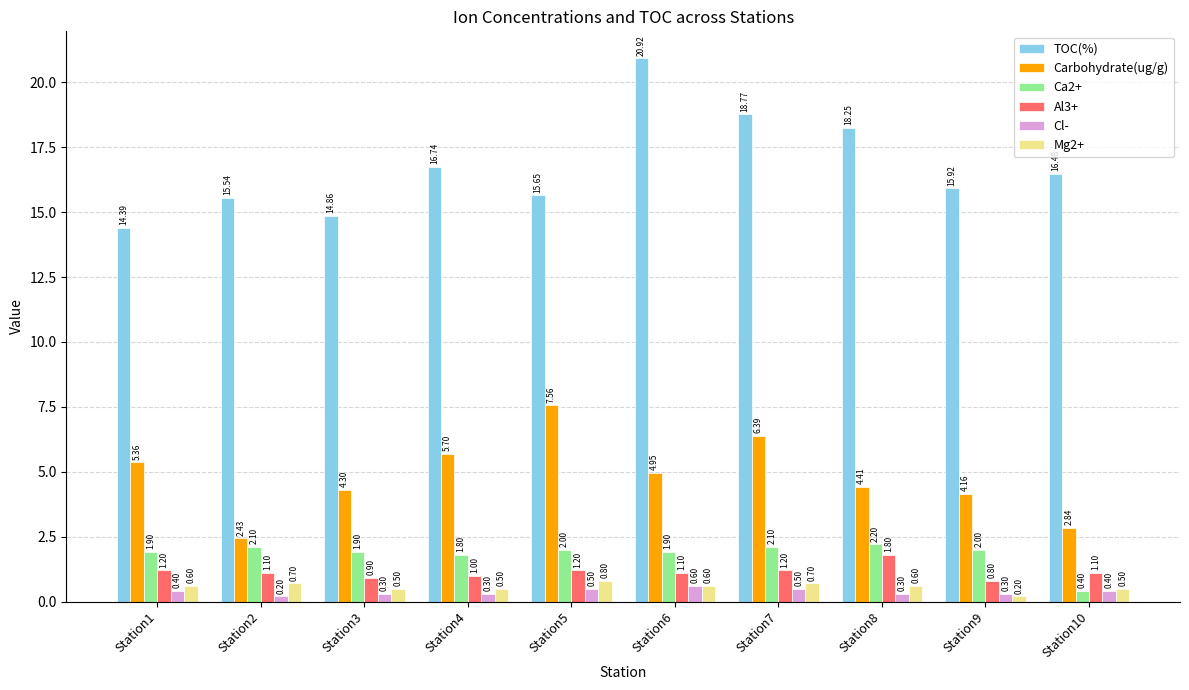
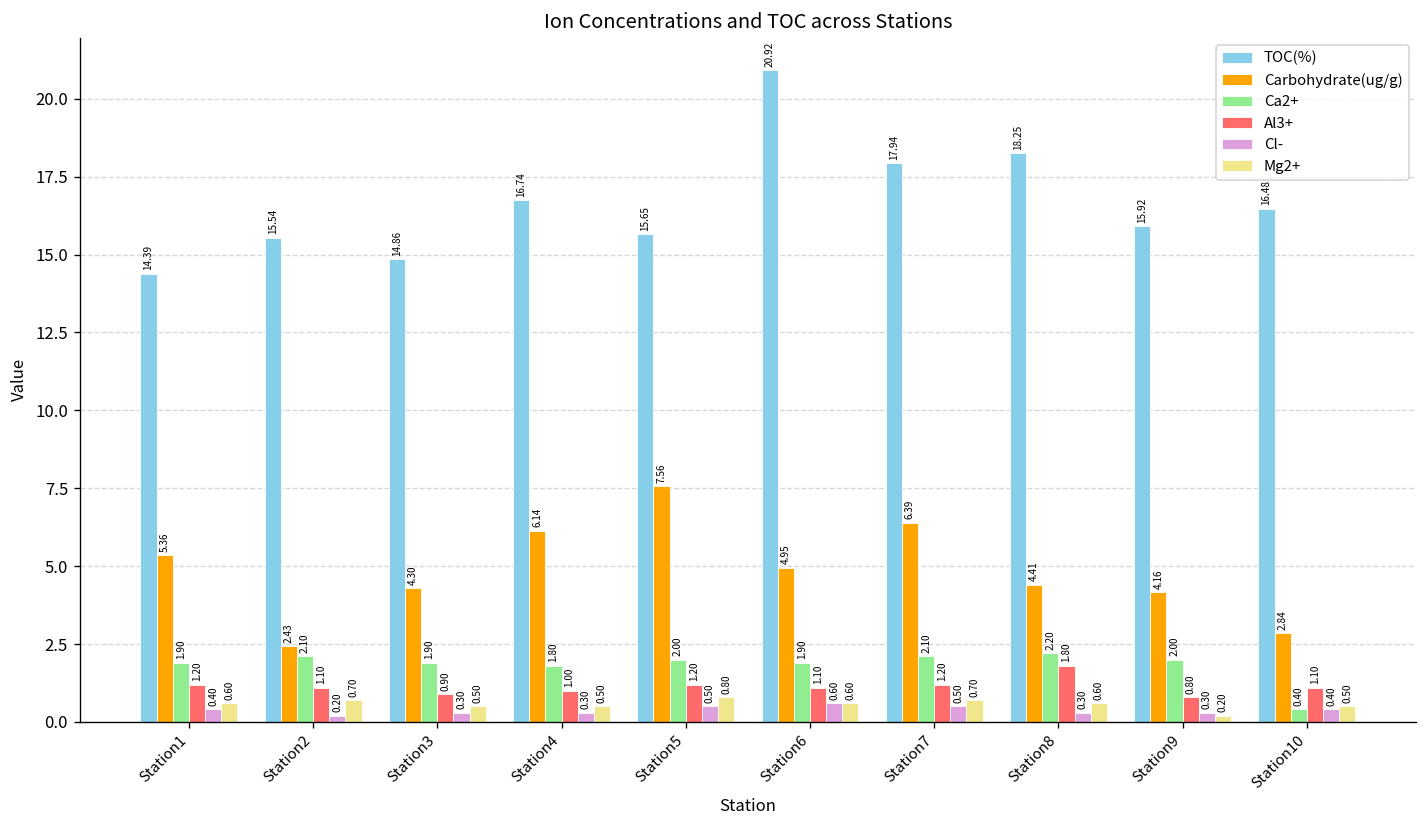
Carbohydrate(ug/g), Station4: 5.70 -> 6.14
TOC(%), Station7: 18.77 -> 17.94
